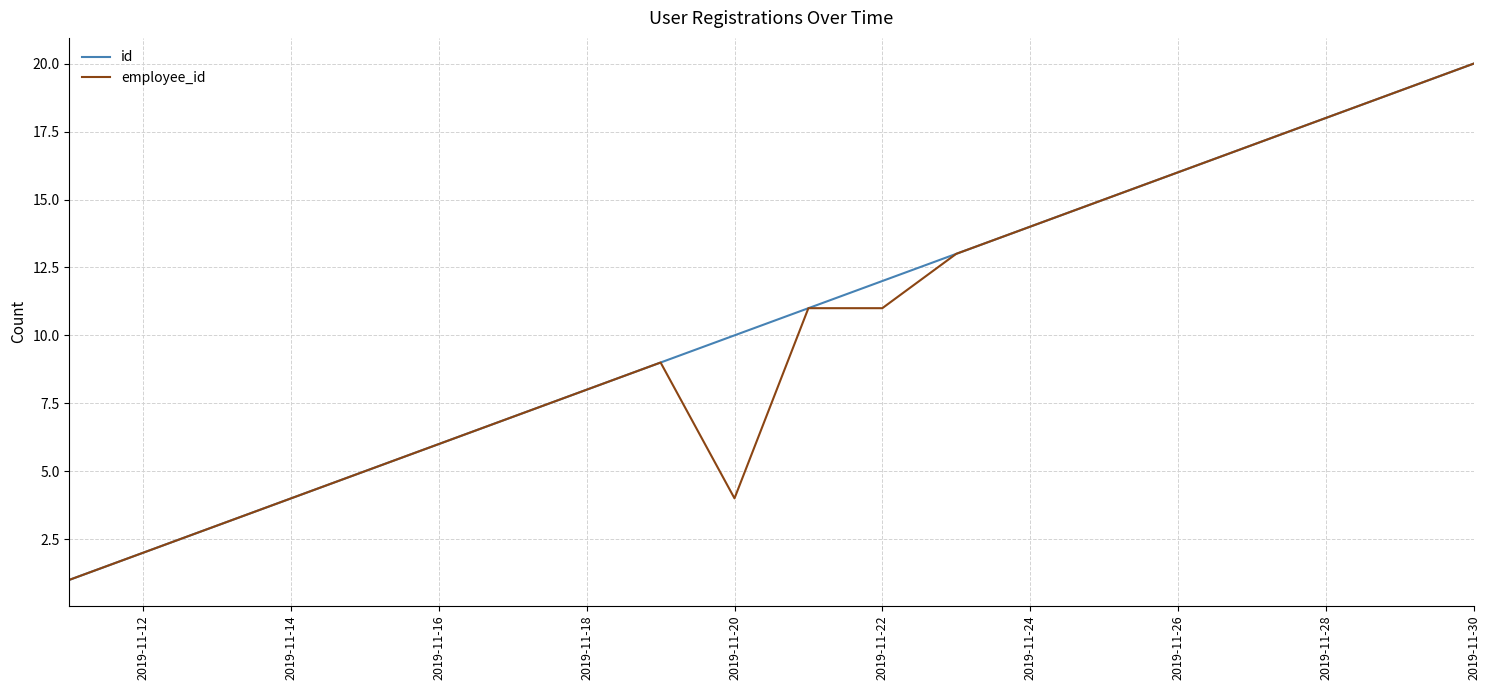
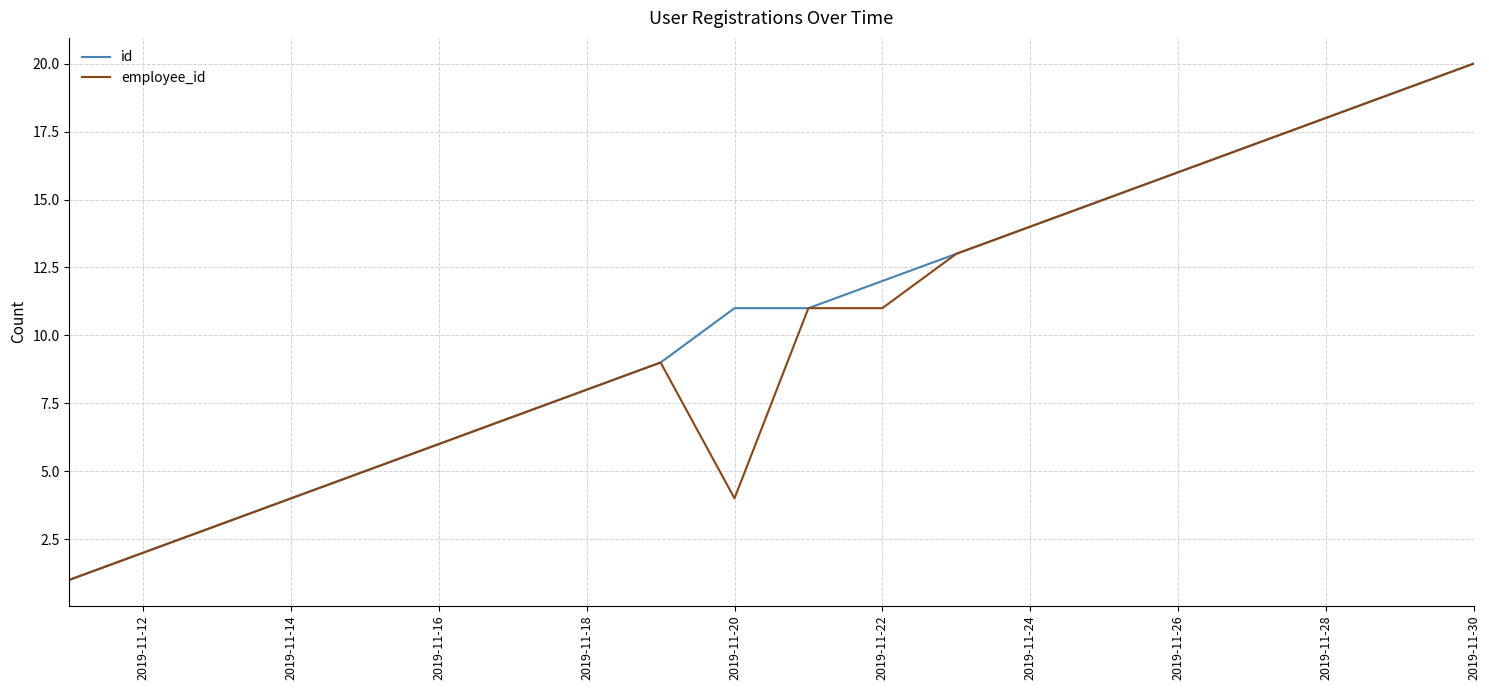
id, 2019-11-20: 10 -> 11
